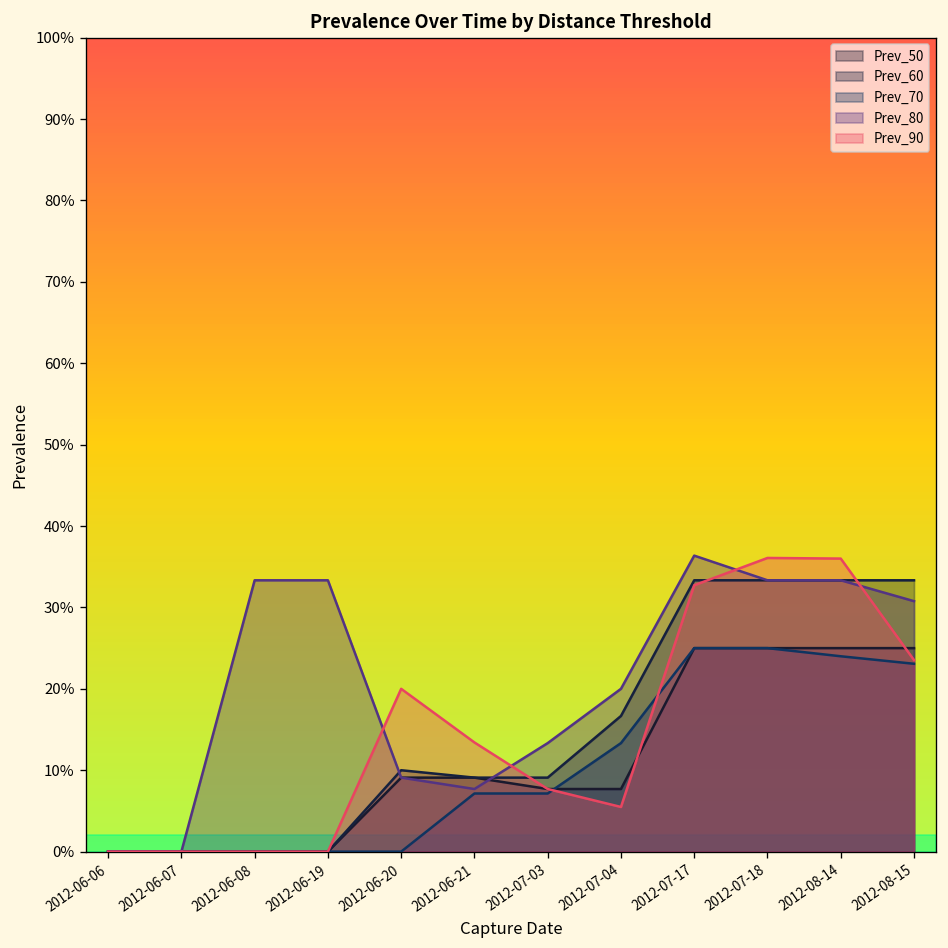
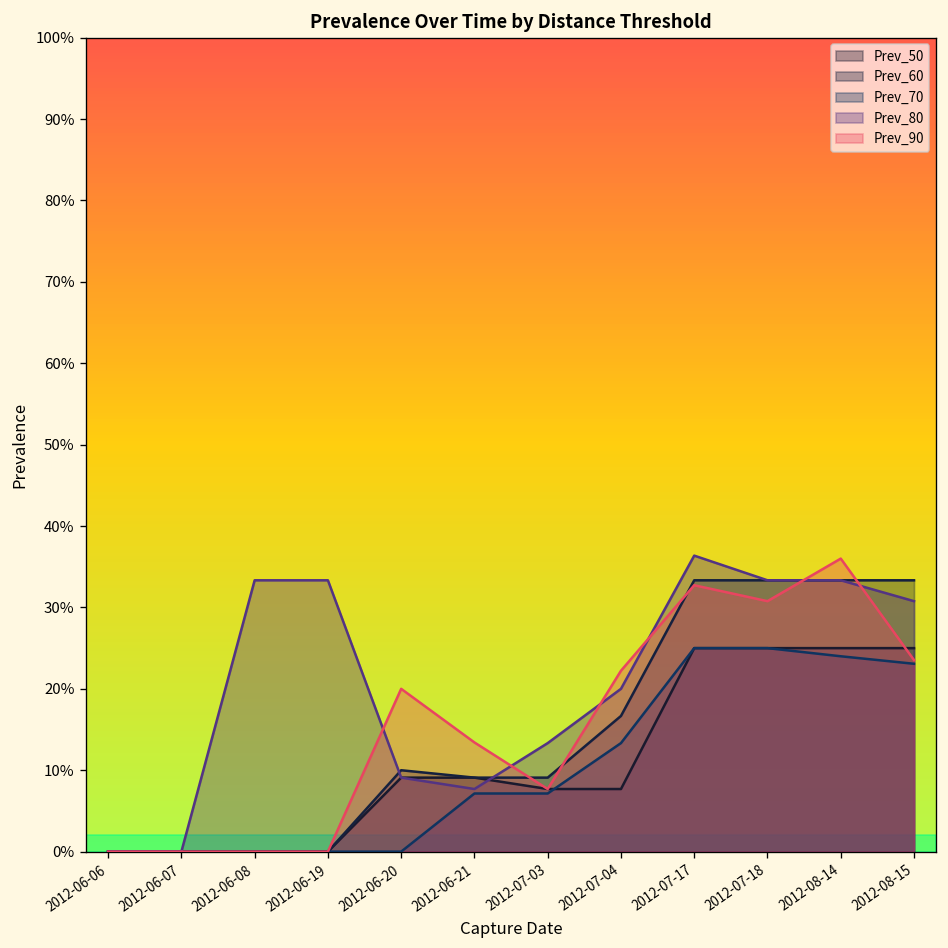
Prev_90, 2012-07-04: 5% -> 22%
Prev_90, 2012-07-18: 36% -> 31%
